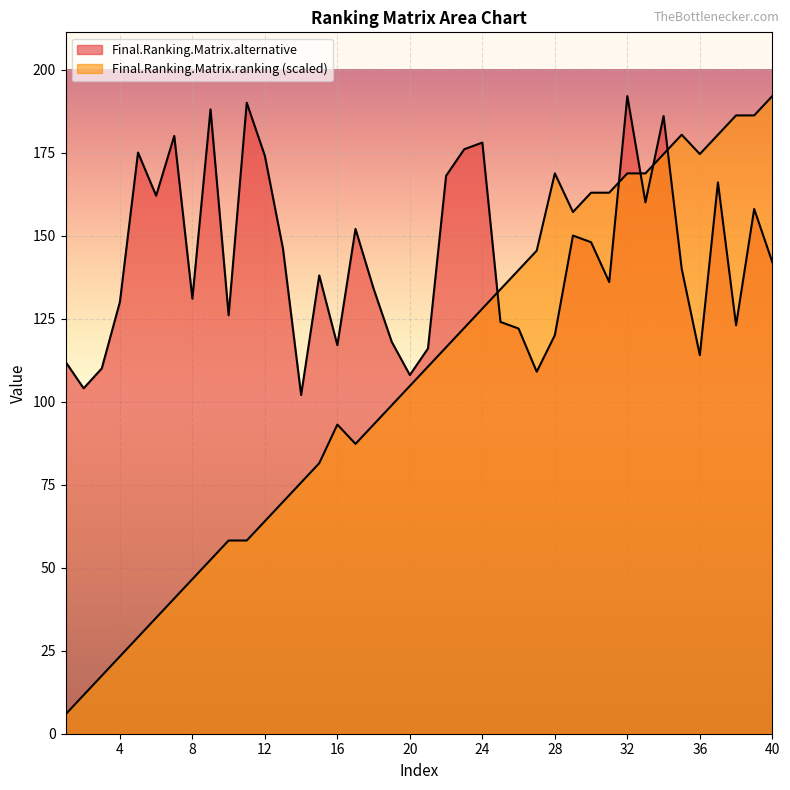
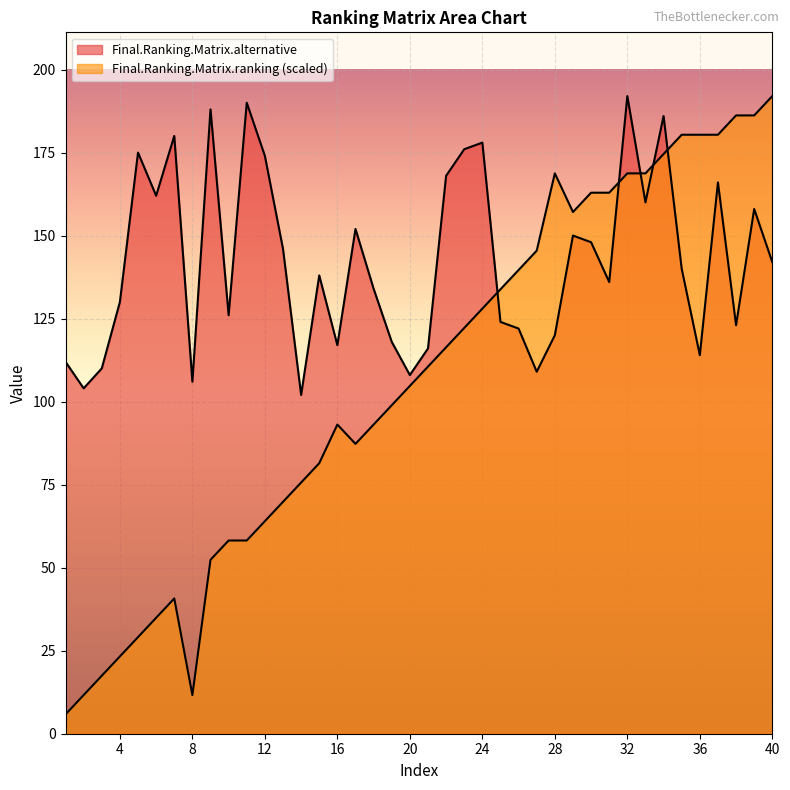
Final.Ranking.Matrix.alternative, 8: 131 -> 106
Final.Ranking.Matrix.ranking (scaled), 8: 47 -> 12
Final.Ranking.Matrix.ranking (scaled), 36: 175 -> 180
